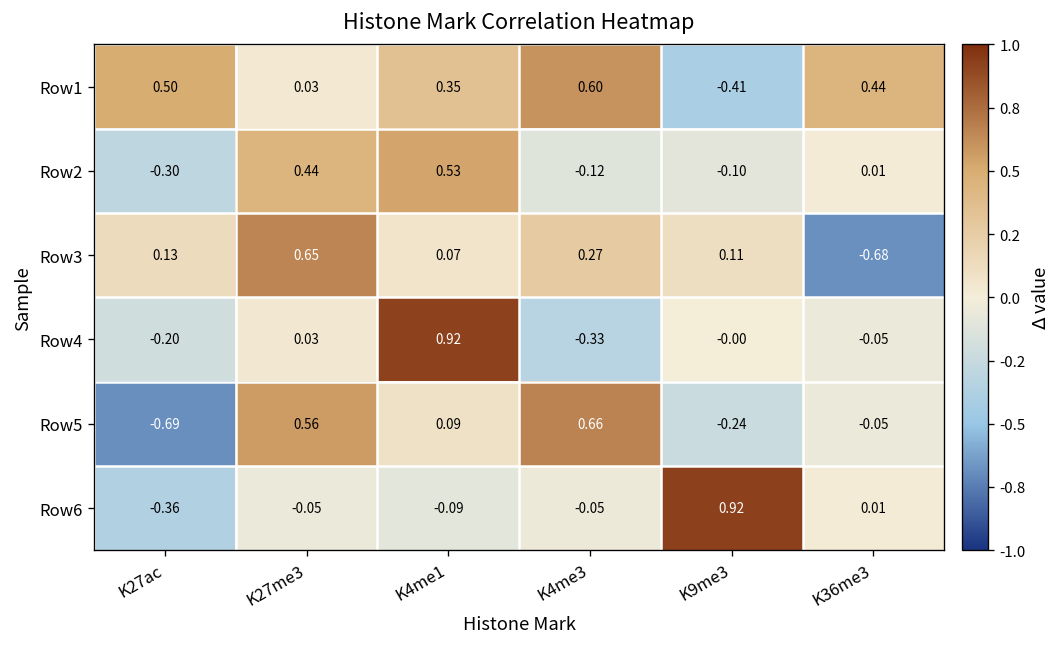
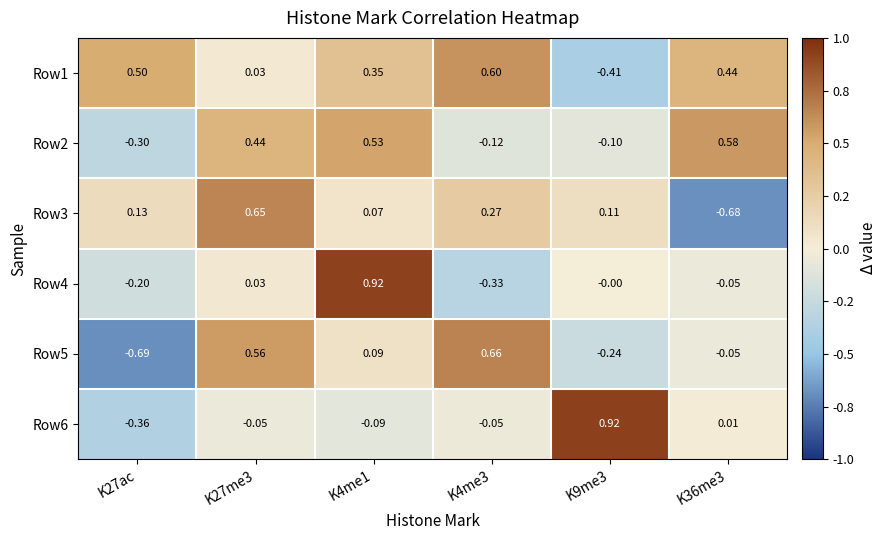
Row2, K36me3: 0.01 -> 0.58
